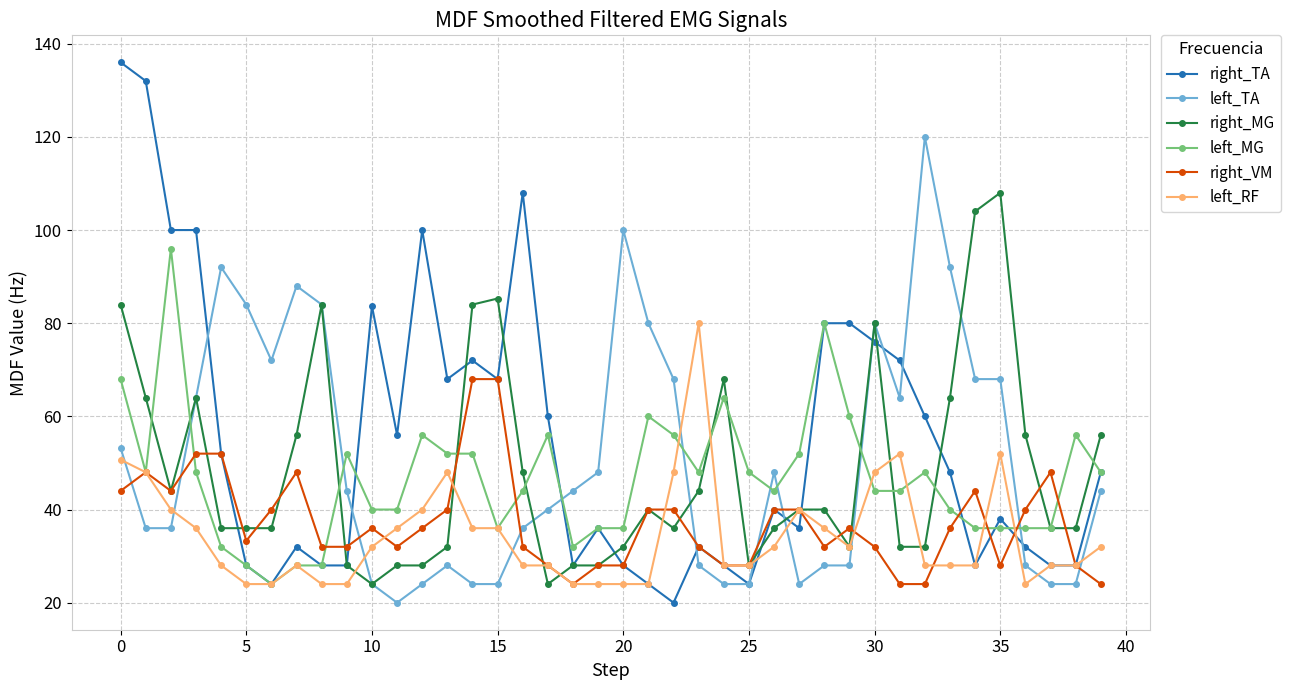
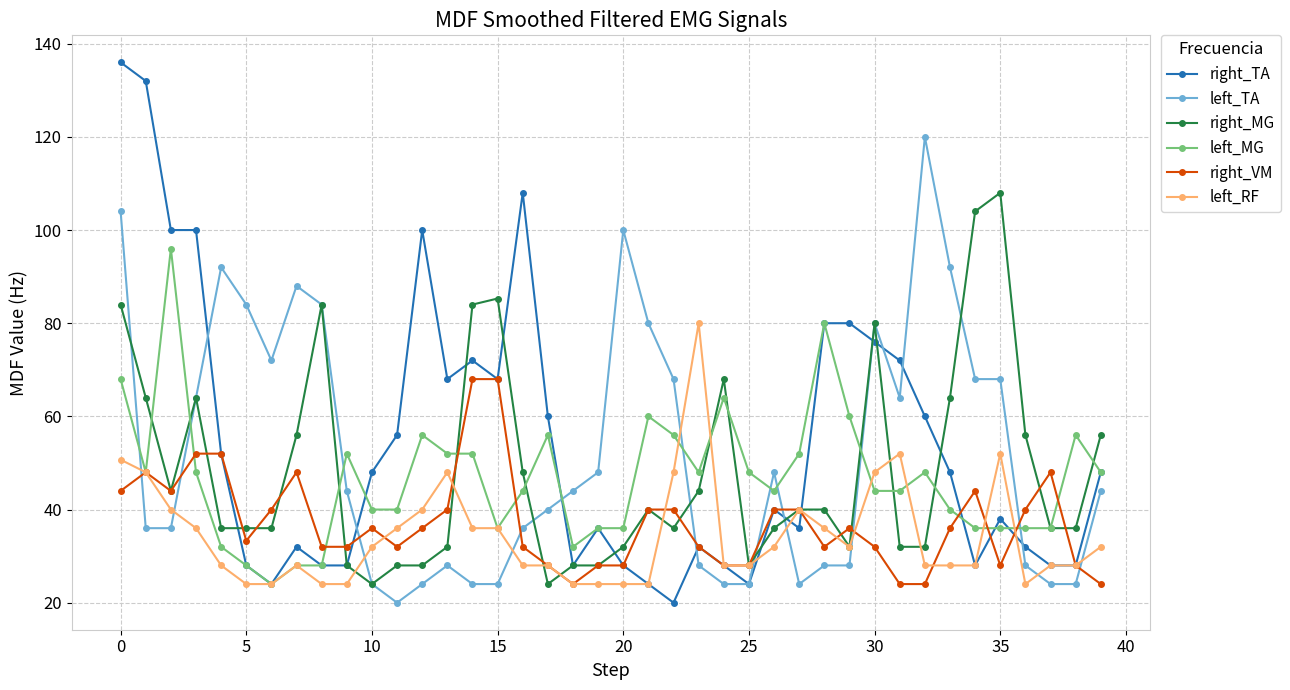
left_TA, 0: 53 -> 104
right_TA, 10: 84 -> 48
